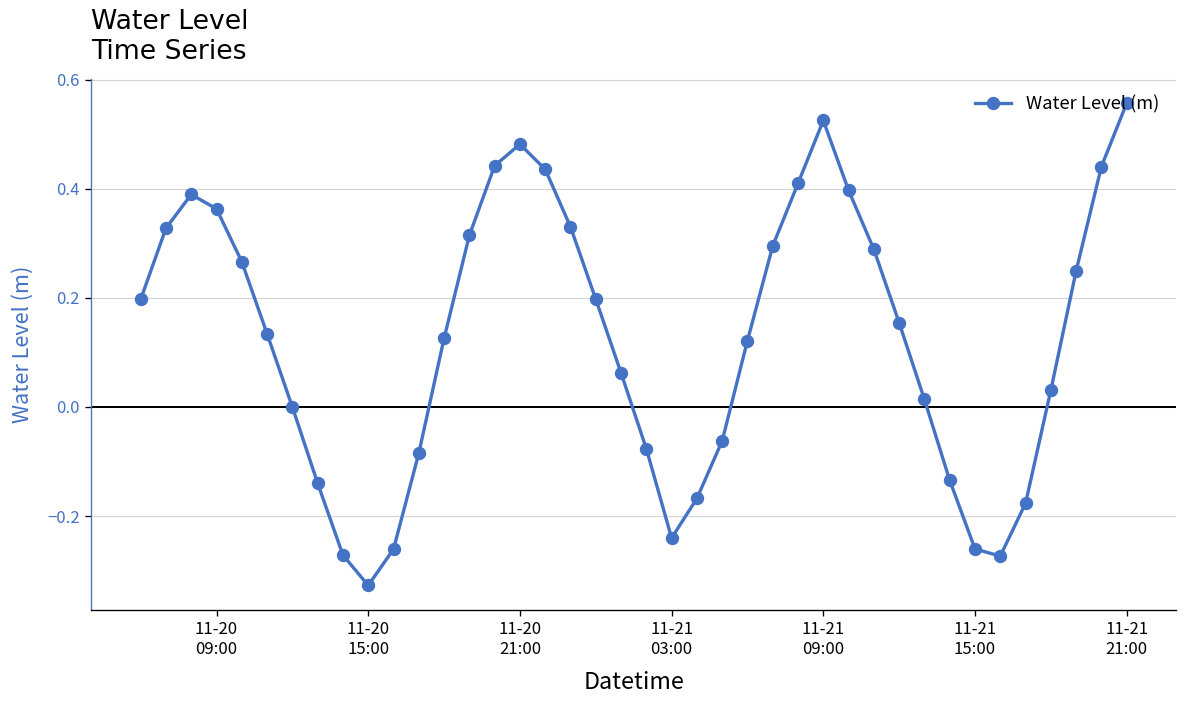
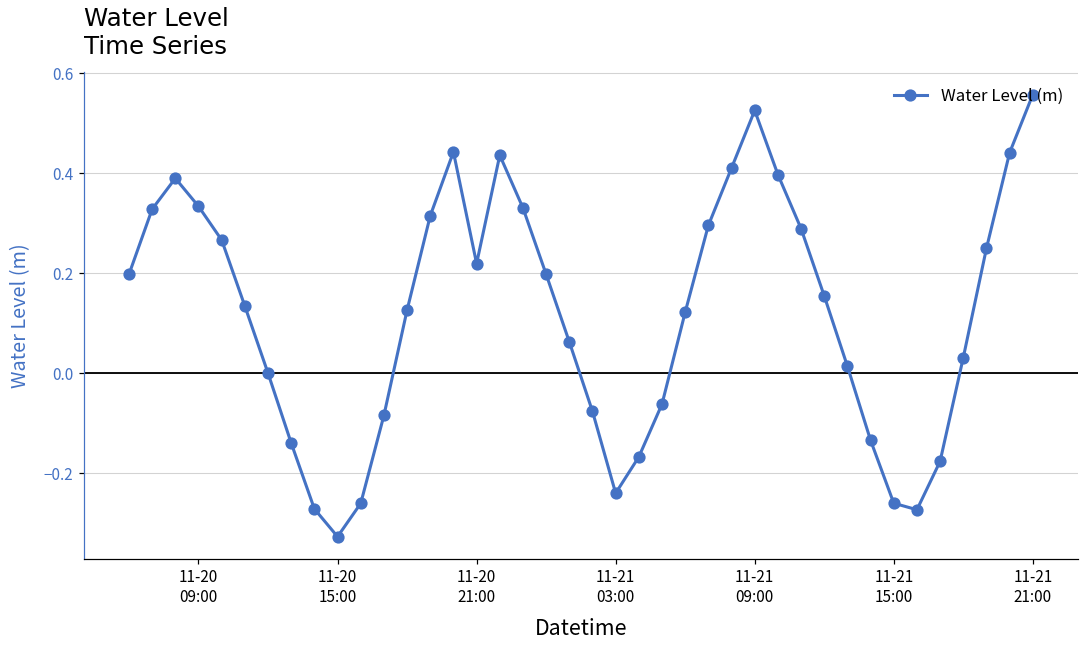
11-20 09:00: 0.36 -> 0.33
11-20 21:00: 0.48 -> 0.22
